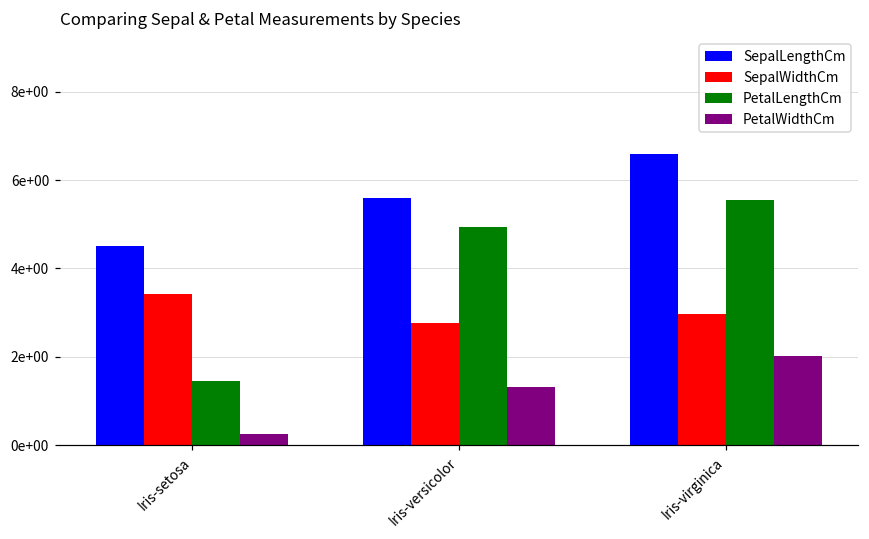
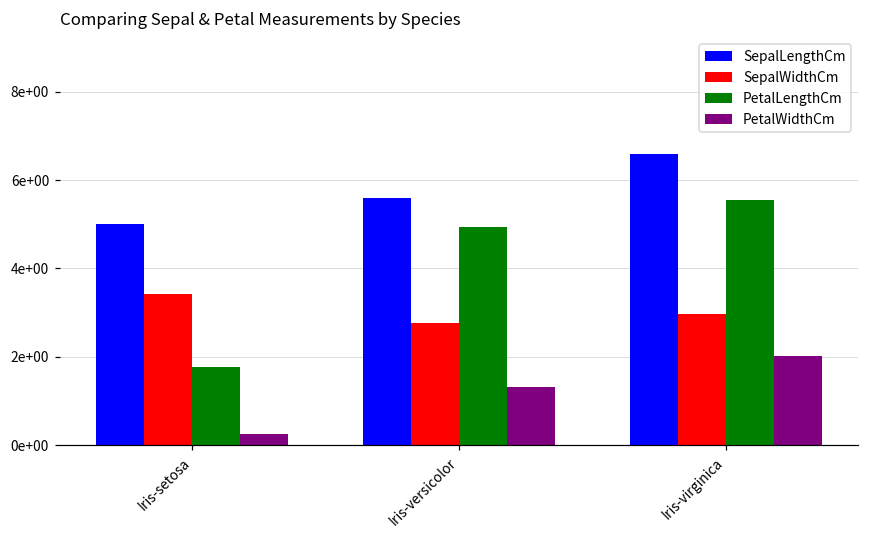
SepalLengthCm, Iris-setosa: 4.5 -> 5.0
PetalLengthCm, Iris-setosa: 1.5 -> 1.8
